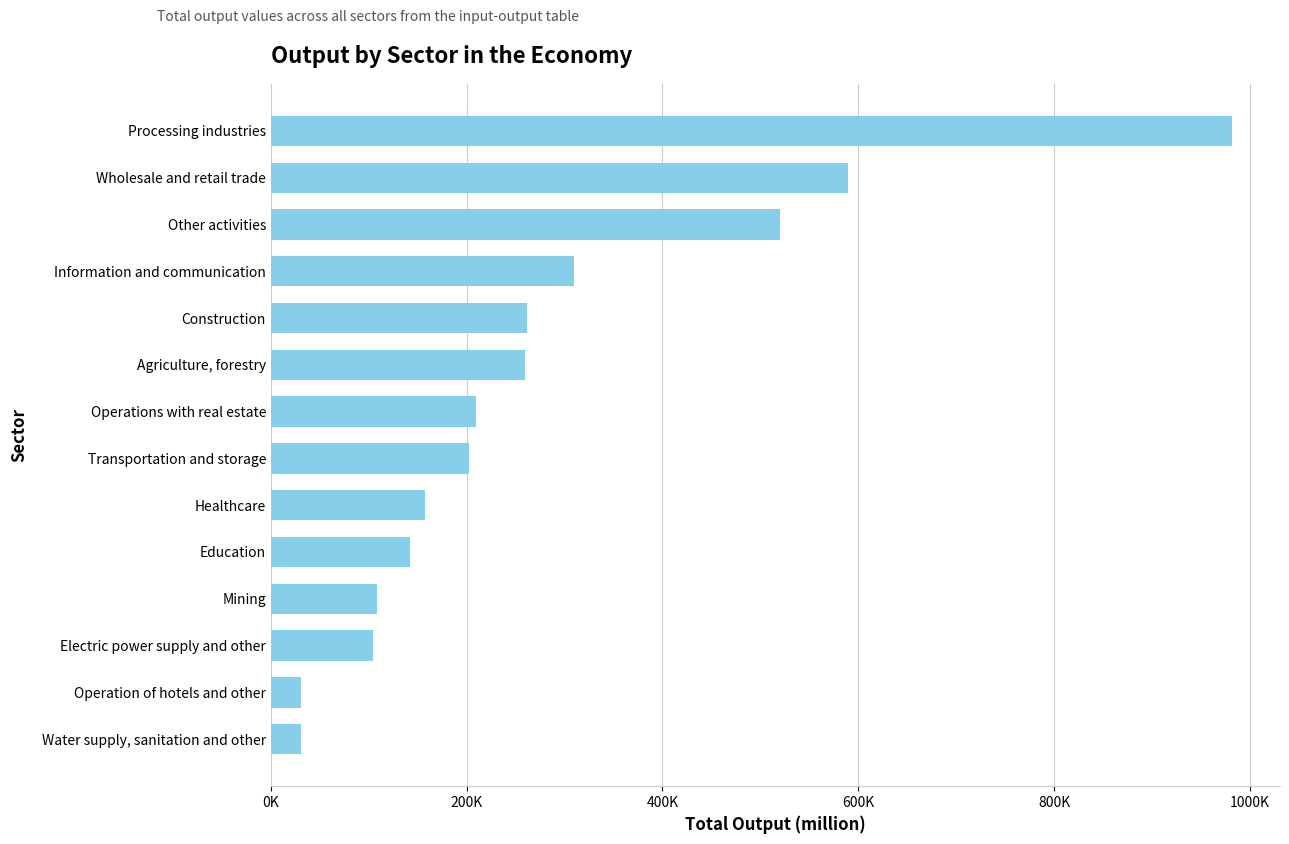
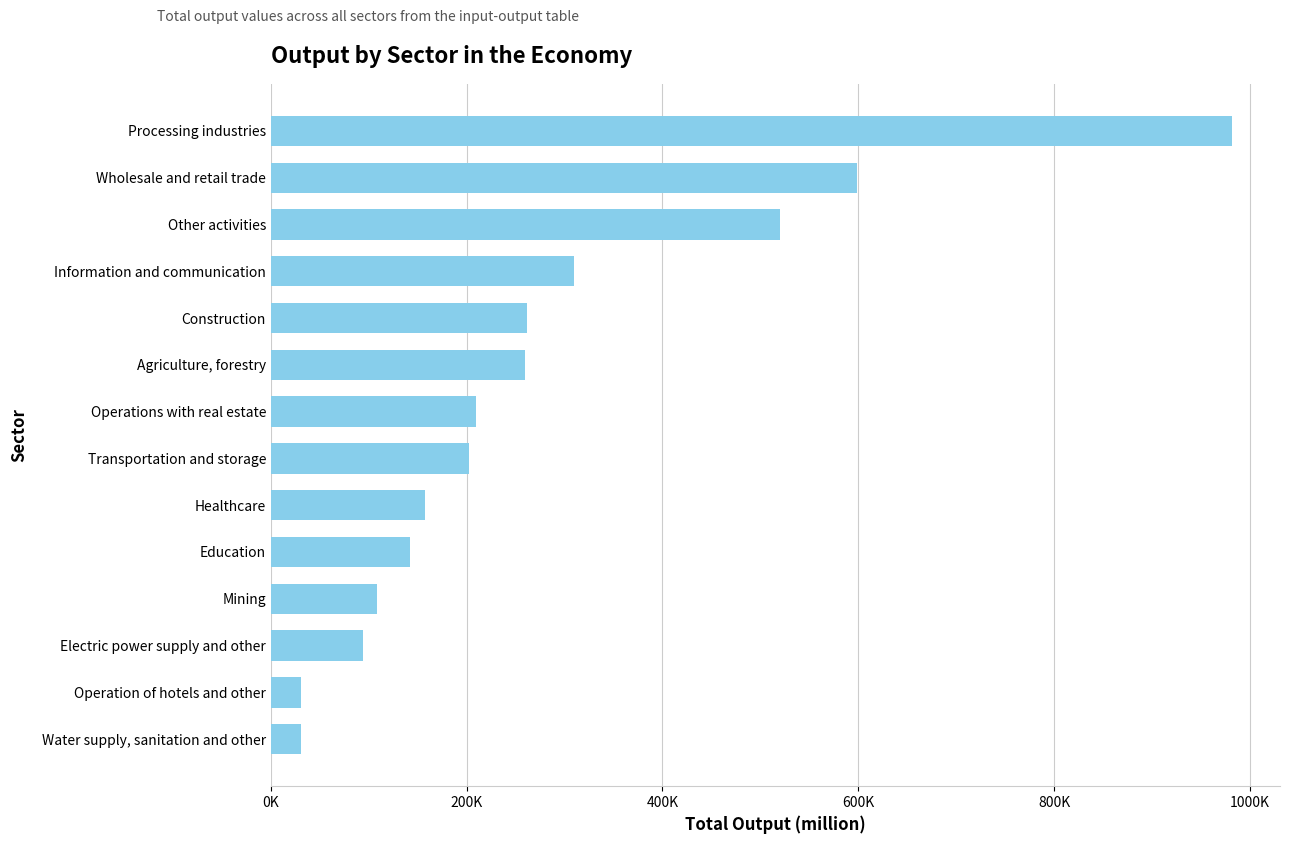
Wholesale and retail trade: 590000 -> 600000
Electric power supply and other: 100000 -> 90000
